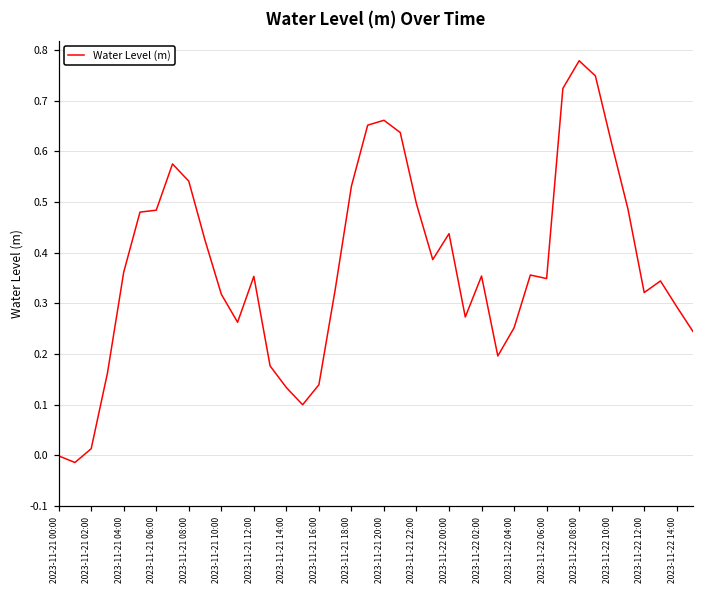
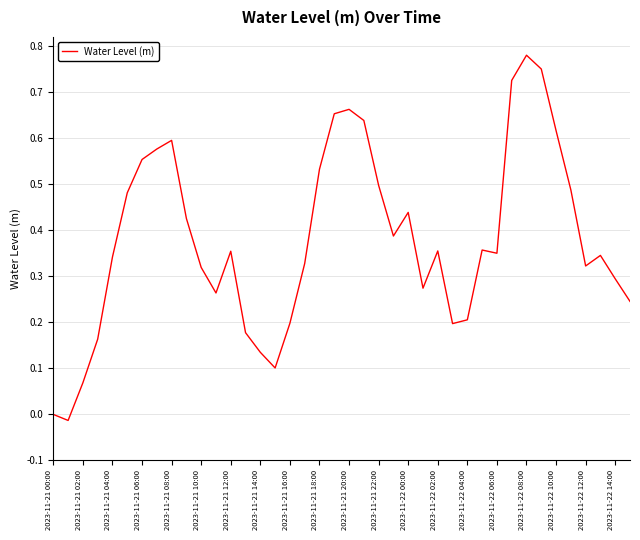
2023-11-21 02:00: 0.01 -> 0.07
2023-11-21 04:00: 0.36 -> 0.34
2023-11-21 06:00: 0.48 -> 0.55
2023-11-21 08:00: 0.54 -> 0.59
2023-11-21 16:00: 0.14 -> 0.20
2023-11-22 04:00: 0.25 -> 0.20
